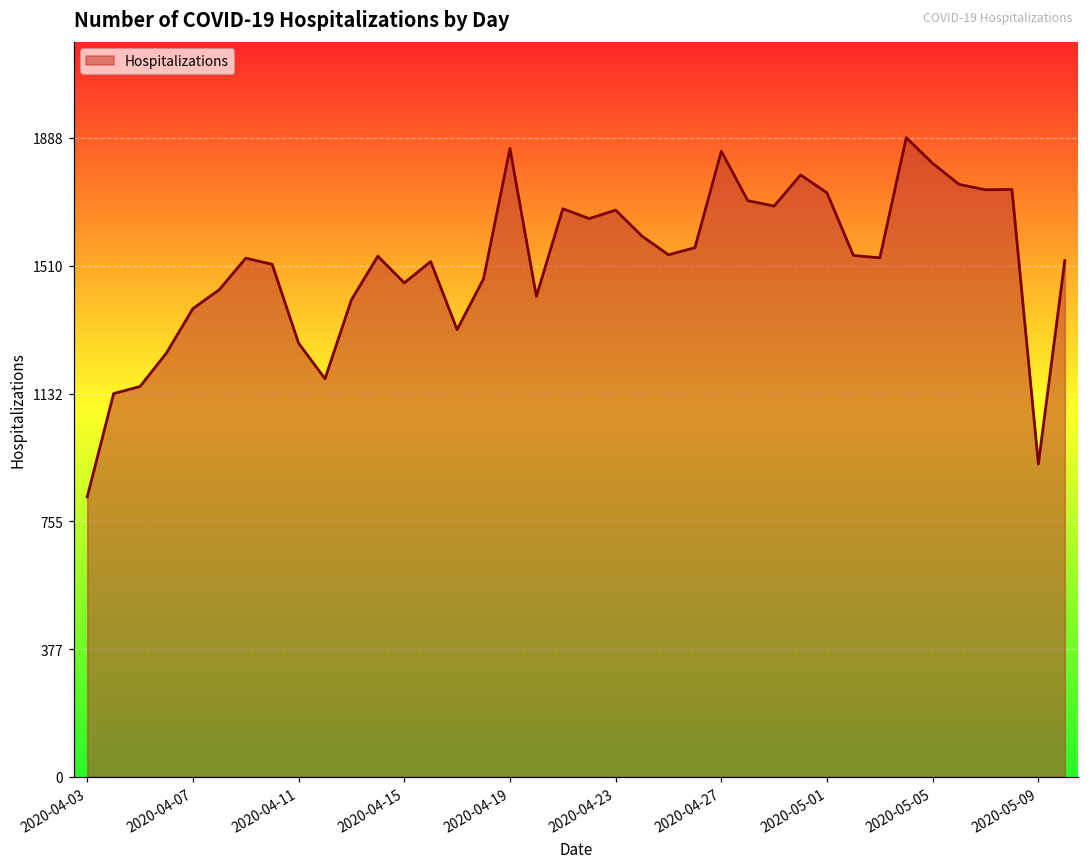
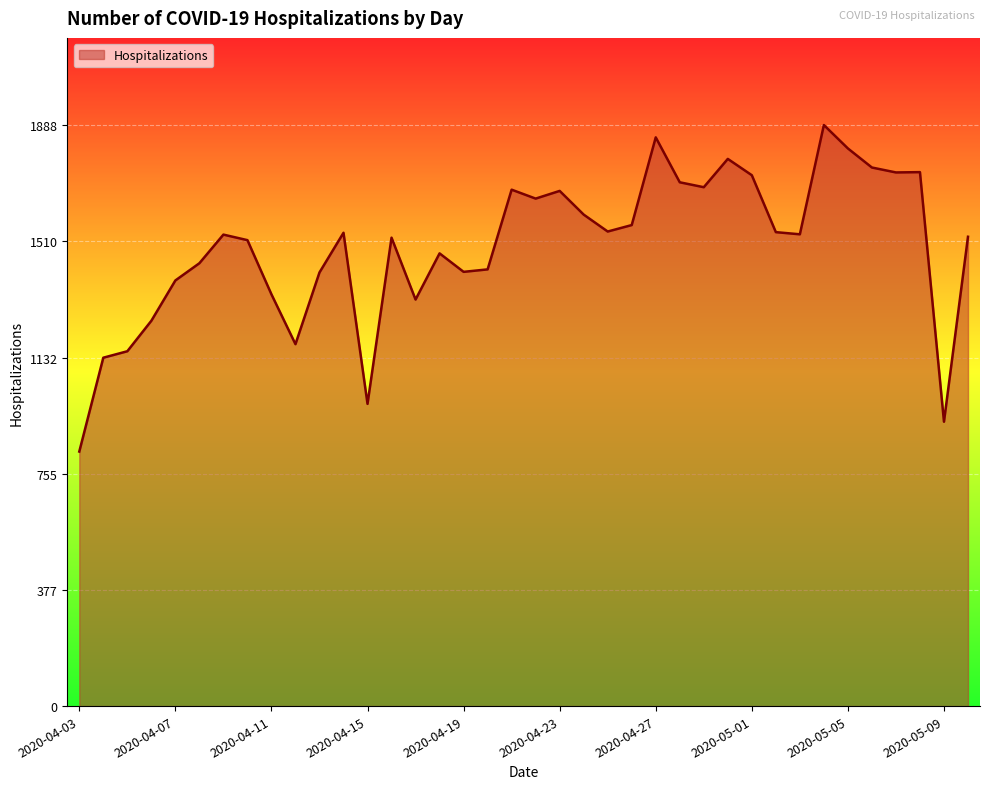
2020-04-11: 1280 -> 1340
2020-04-15: 1460 -> 980
2020-04-19: 1860 -> 1410
